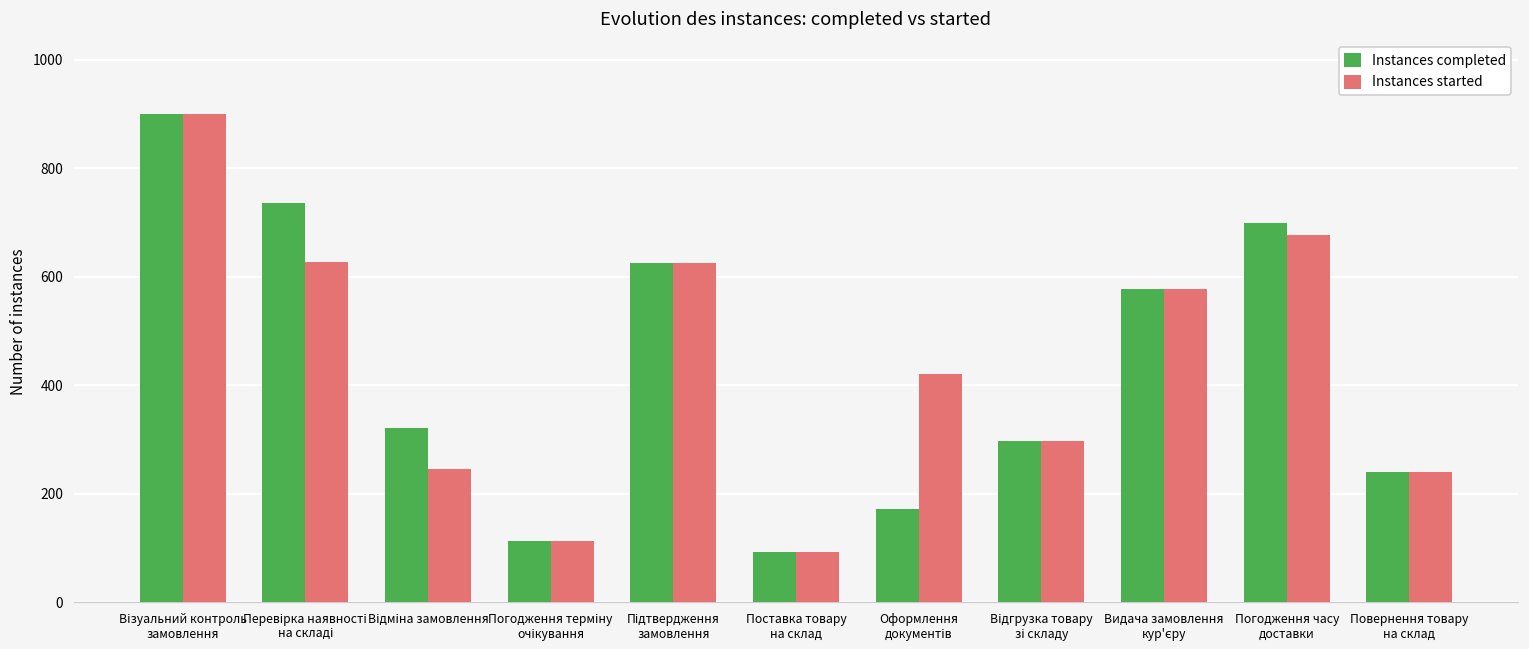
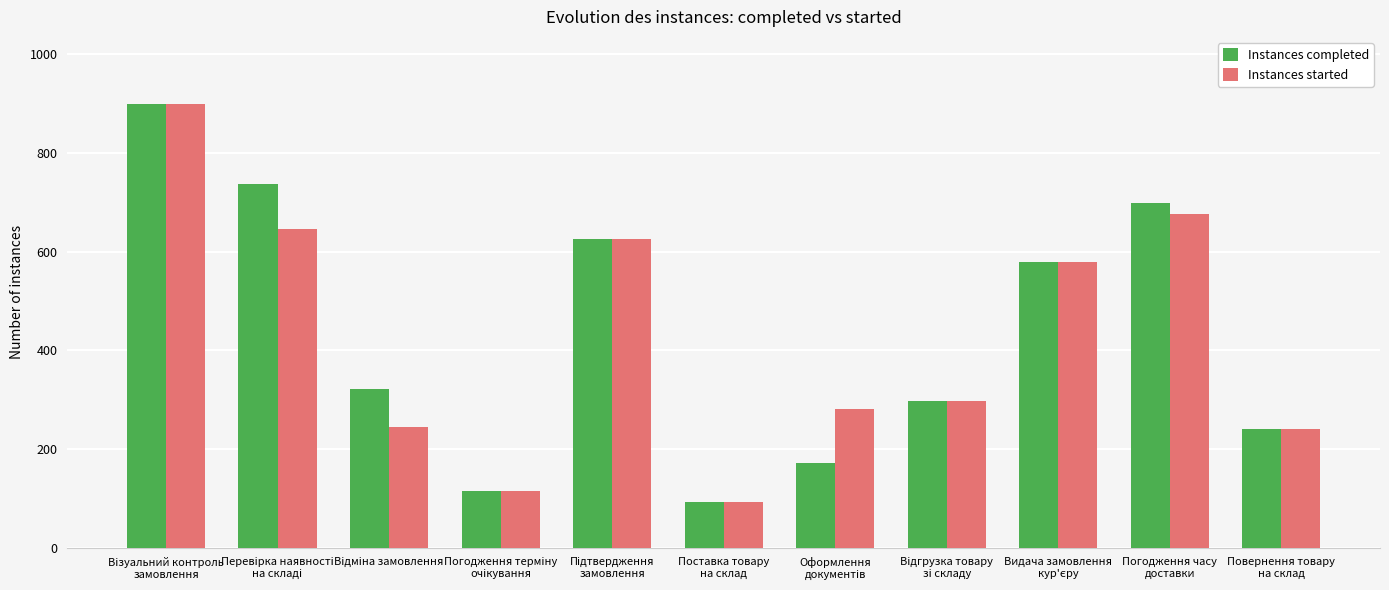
Instances started, Перевірка наявності на складі: 630 -> 650
Instances started, Оформлення документів: 420 -> 280
